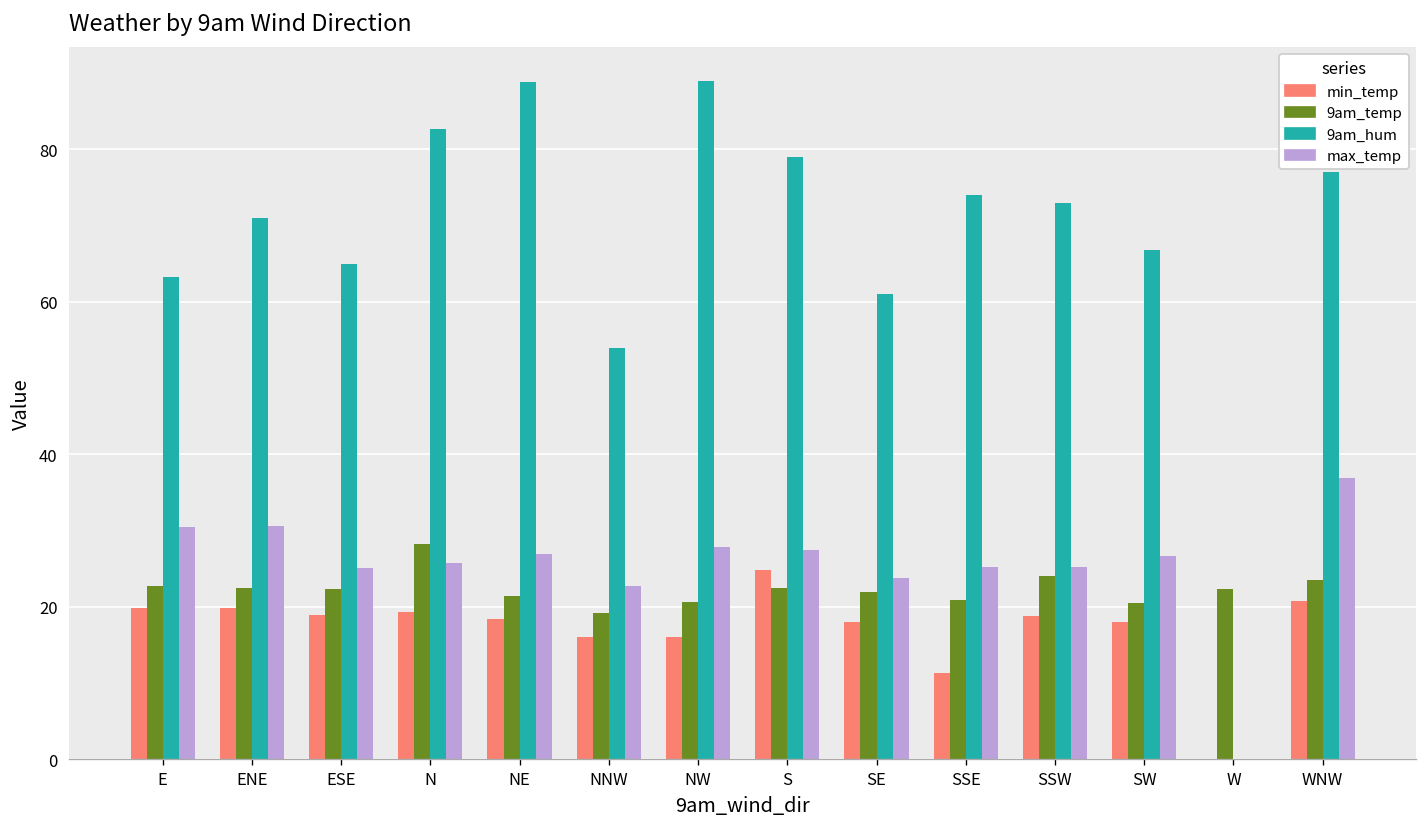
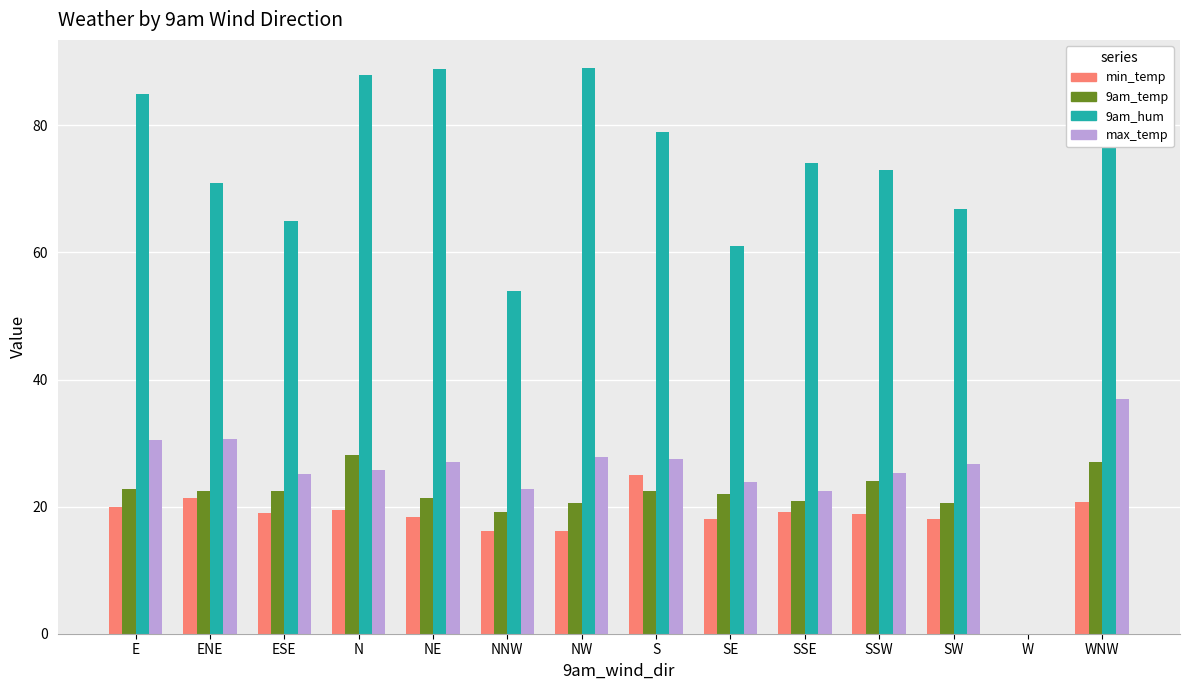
9am_hum, E: 63 -> 85
min_temp, ENE: 20 -> 21
9am_hum, N: 83 -> 88
min_temp, SSE: 11 -> 19
max_temp, SSE: 25 -> 23
9am_temp, W: 22 -> 0
9am_temp, WNW: 24 -> 27
